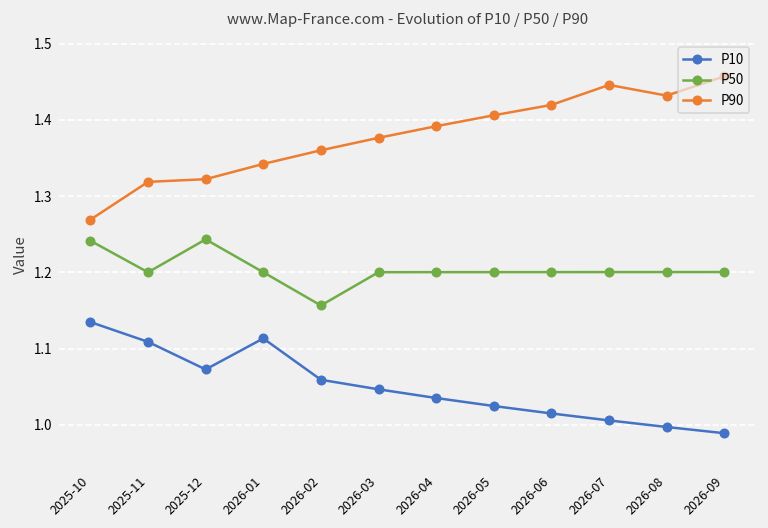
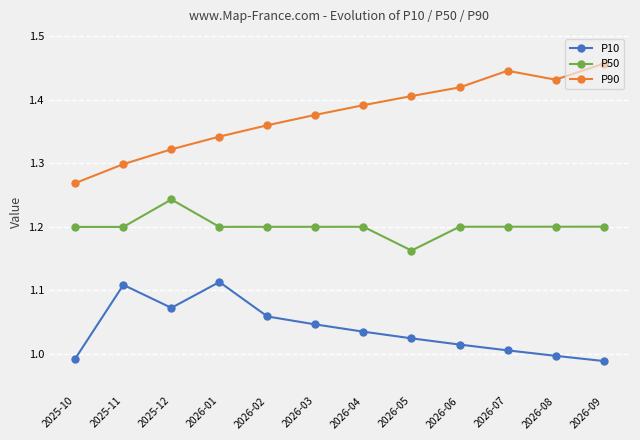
P10, 2025-10: 1.13 -> 0.99
P50, 2025-10: 1.24 -> 1.20
P90, 2025-11: 1.32 -> 1.30
P50, 2026-02: 1.16 -> 1.20
P50, 2026-05: 1.20 -> 1.16
